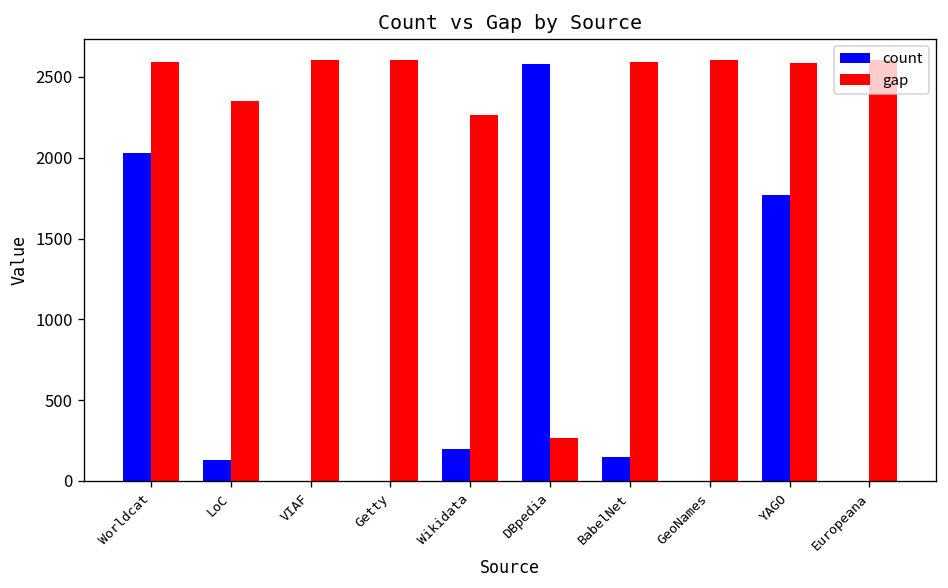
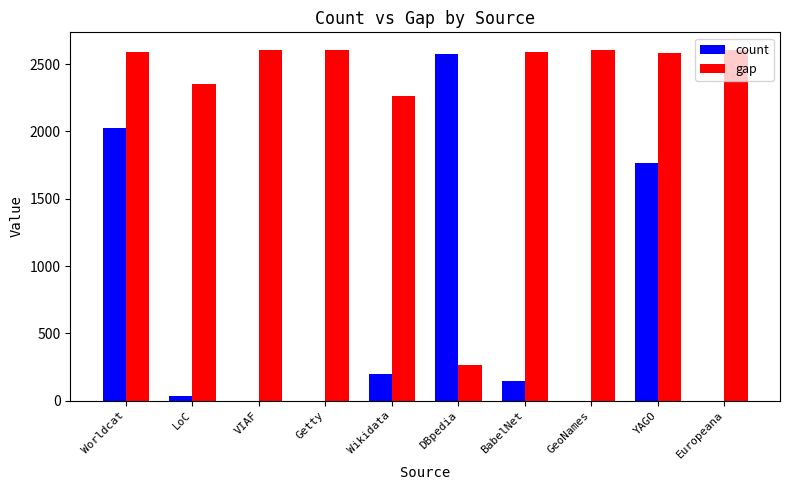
count, LoC: 130 -> 30
